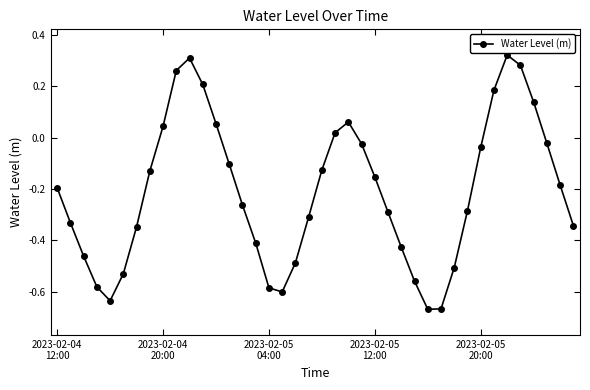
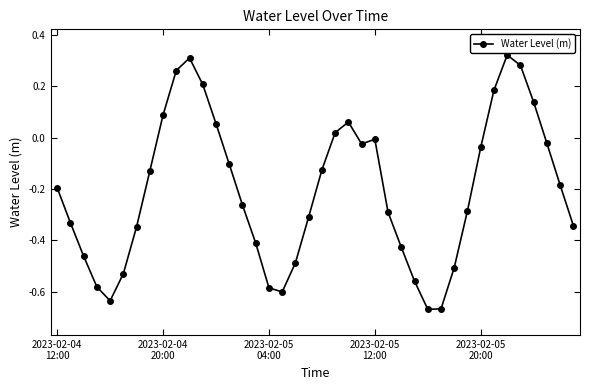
2023-02-04 20:00: 0.04 -> 0.09
2023-02-05 12:00: -0.15 -> -0.01
